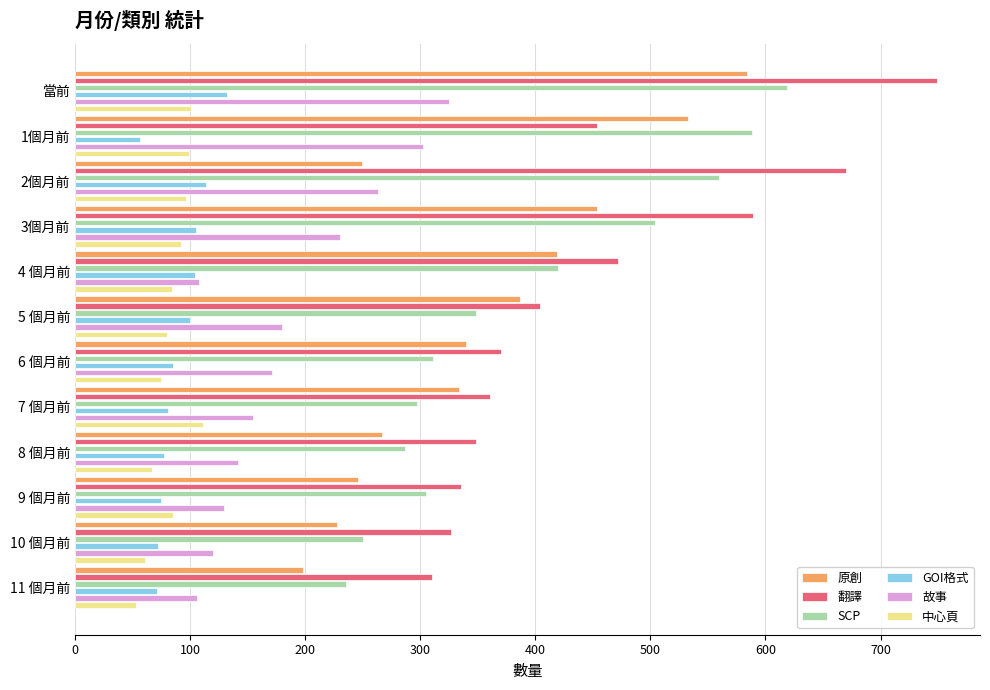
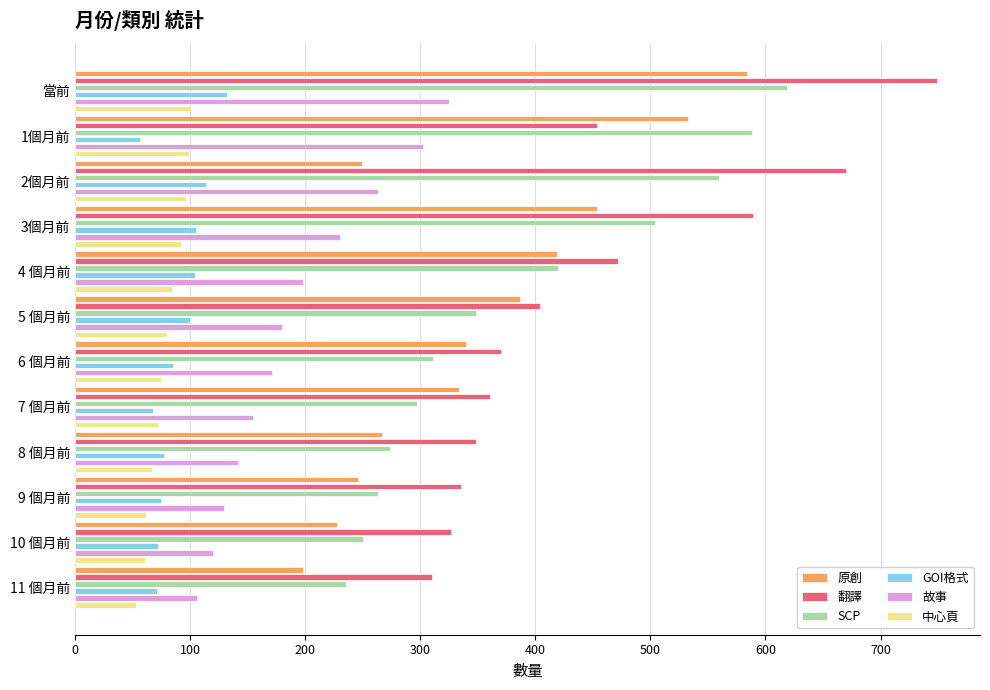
故事, 4 個月前: 108 -> 198
GOI格式, 7 個月前: 81 -> 68
中心頁, 7 個月前: 111 -> 72
SCP, 8 個月前: 287 -> 274
SCP, 9 個月前: 305 -> 263
中心頁, 9 個月前: 85 -> 62
